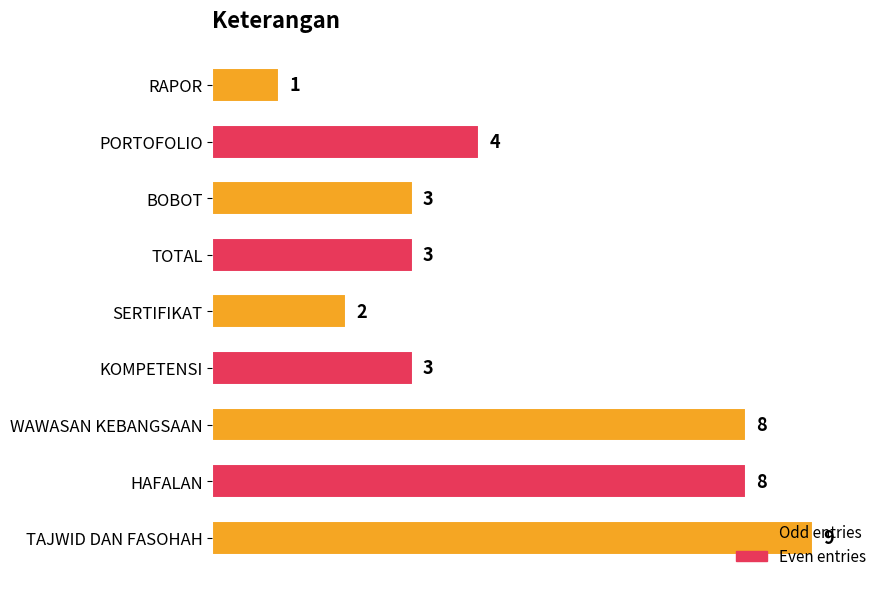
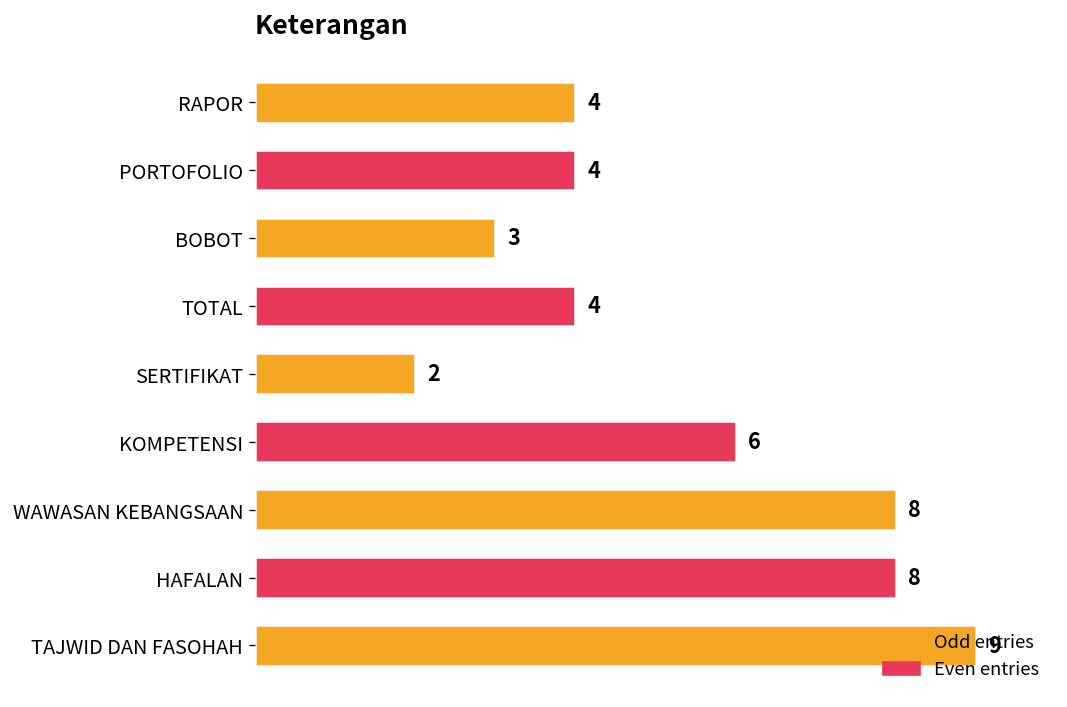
RAPOR: 1 -> 4
TOTAL: 3 -> 4
KOMPETENSI: 3 -> 6
